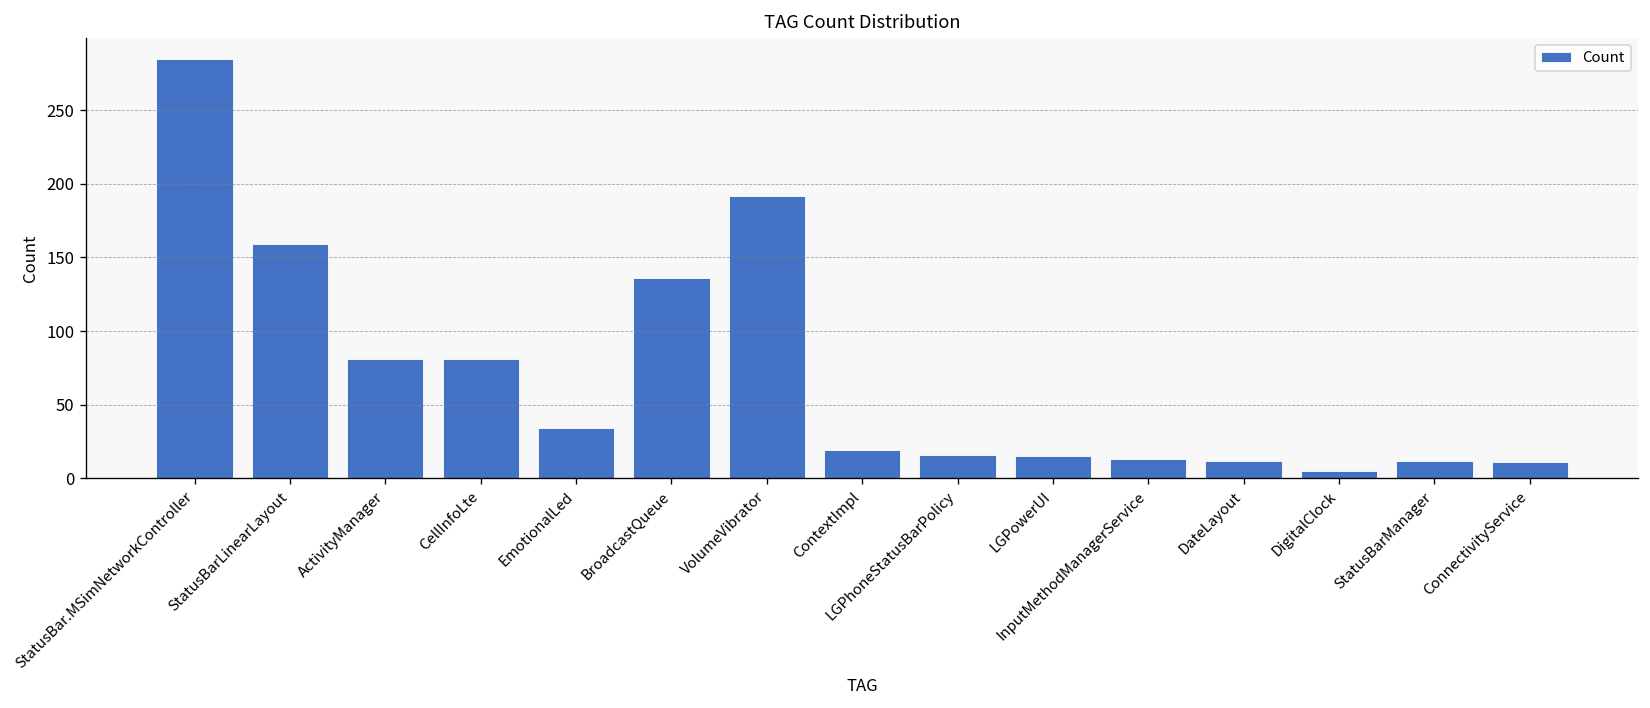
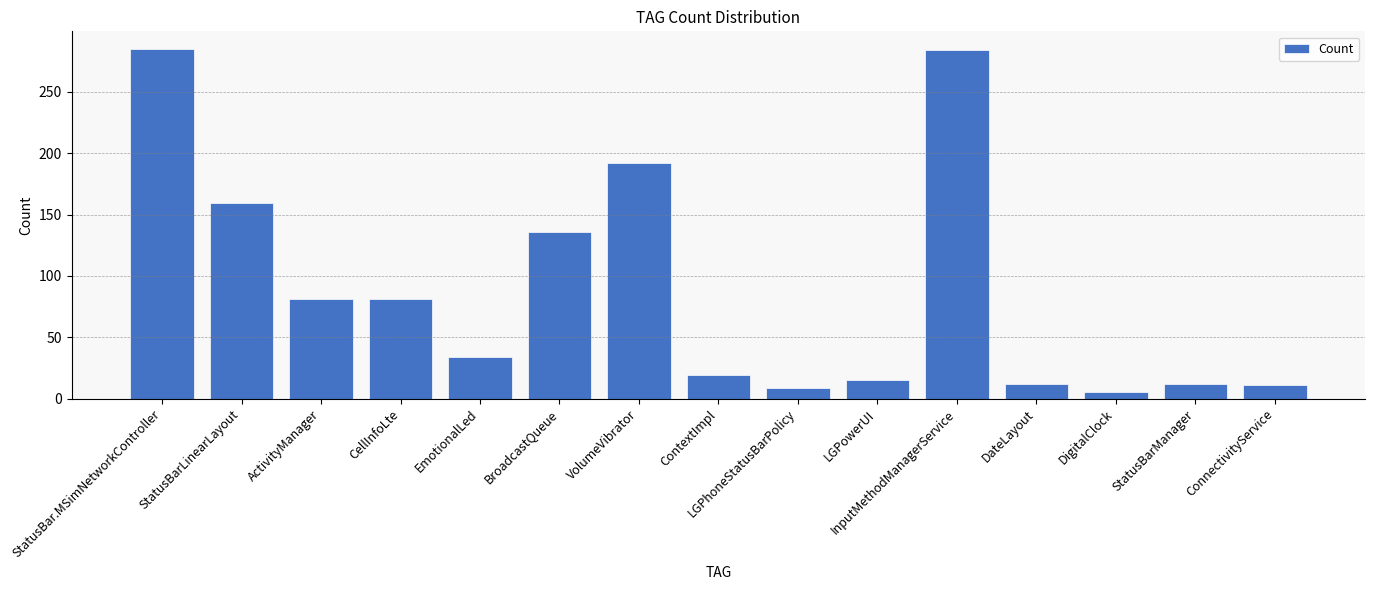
LGPhoneStatusBarPolicy: 16 -> 9
InputMethodManagerService: 13 -> 284
